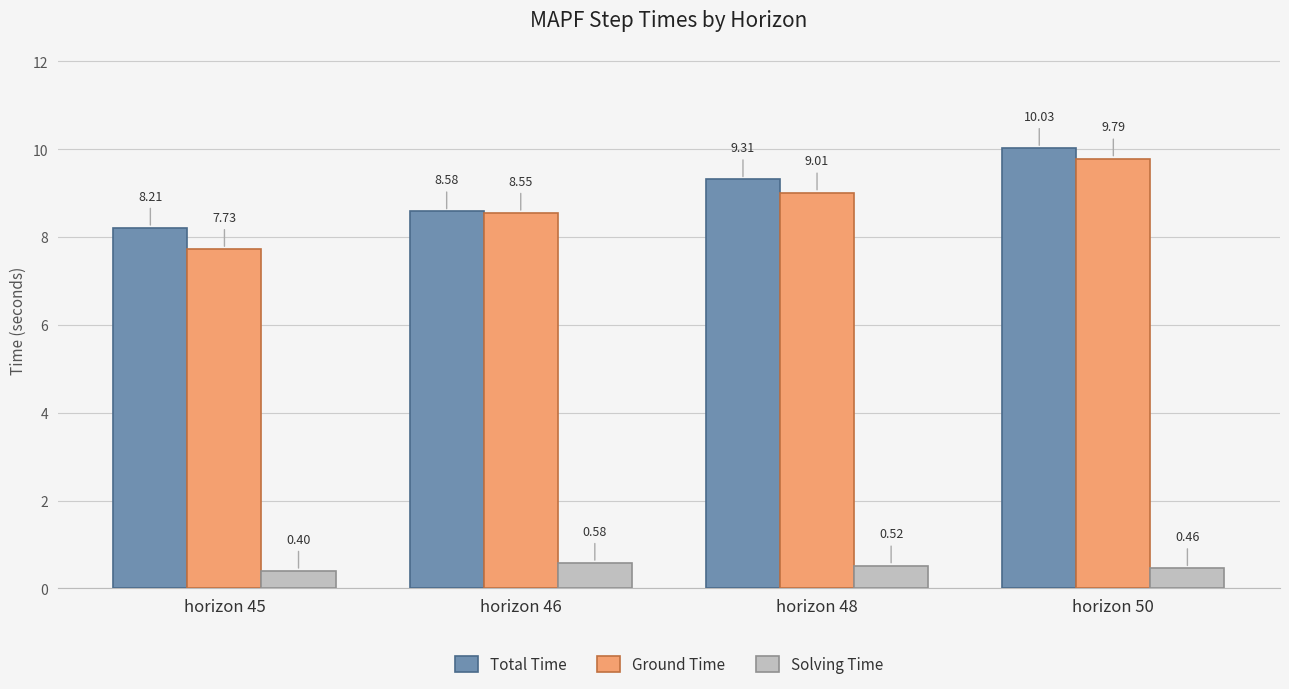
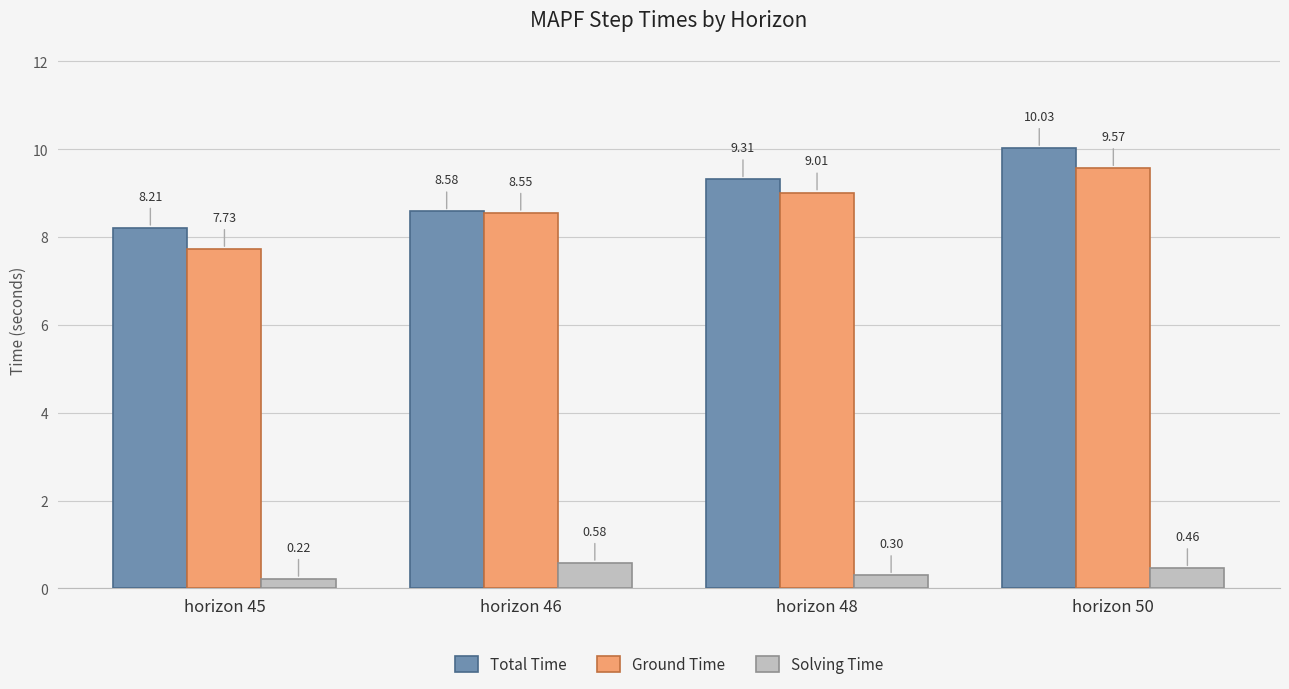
Solving Time, horizon 45: 0.40 -> 0.22
Solving Time, horizon 48: 0.52 -> 0.30
Ground Time, horizon 50: 9.79 -> 9.57
